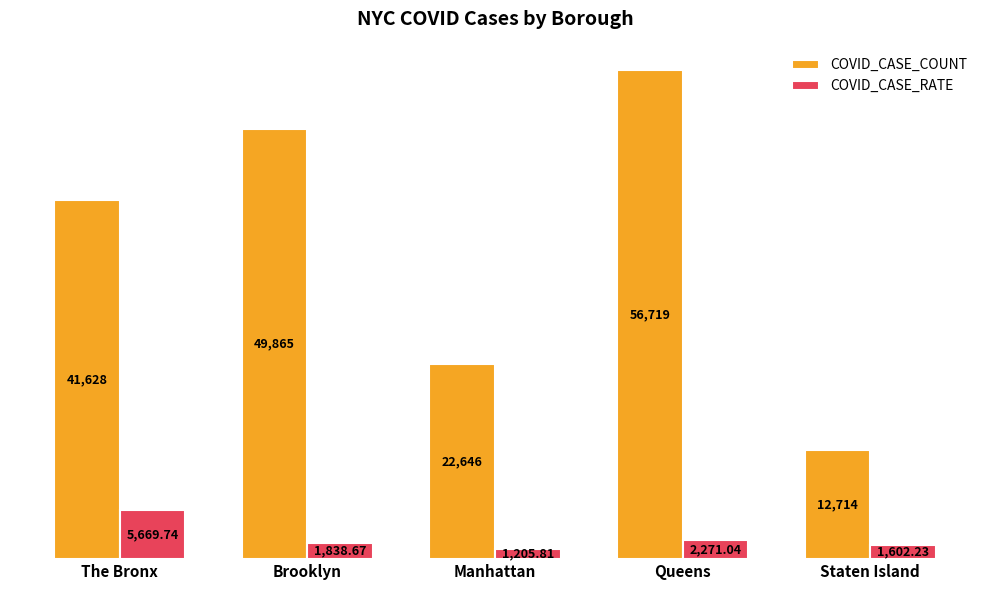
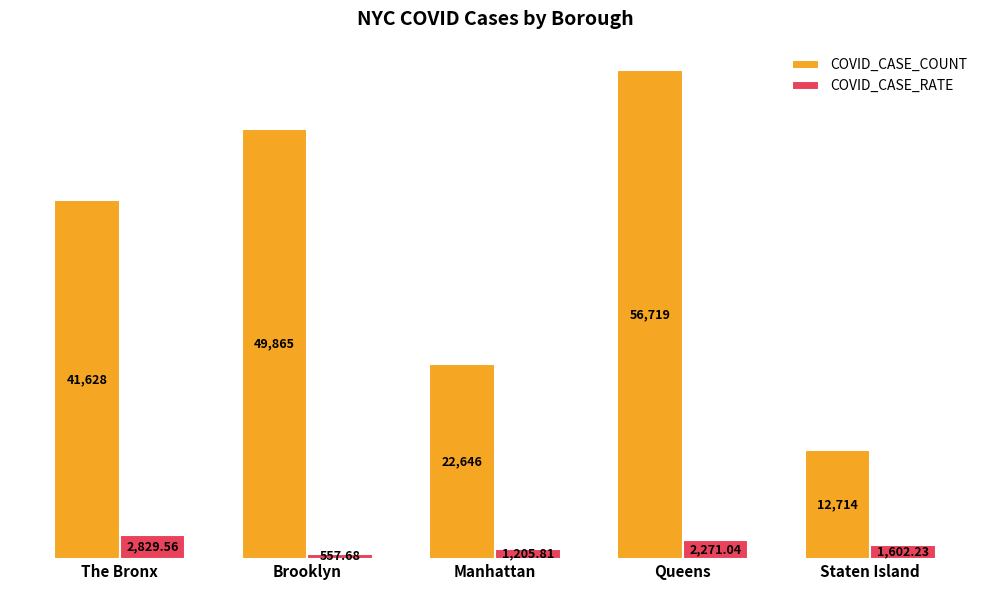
COVID_CASE_RATE, The Bronx: 5,669.74 -> 2,829.56
COVID_CASE_RATE, Brooklyn: 1,838.67 -> 557.68
